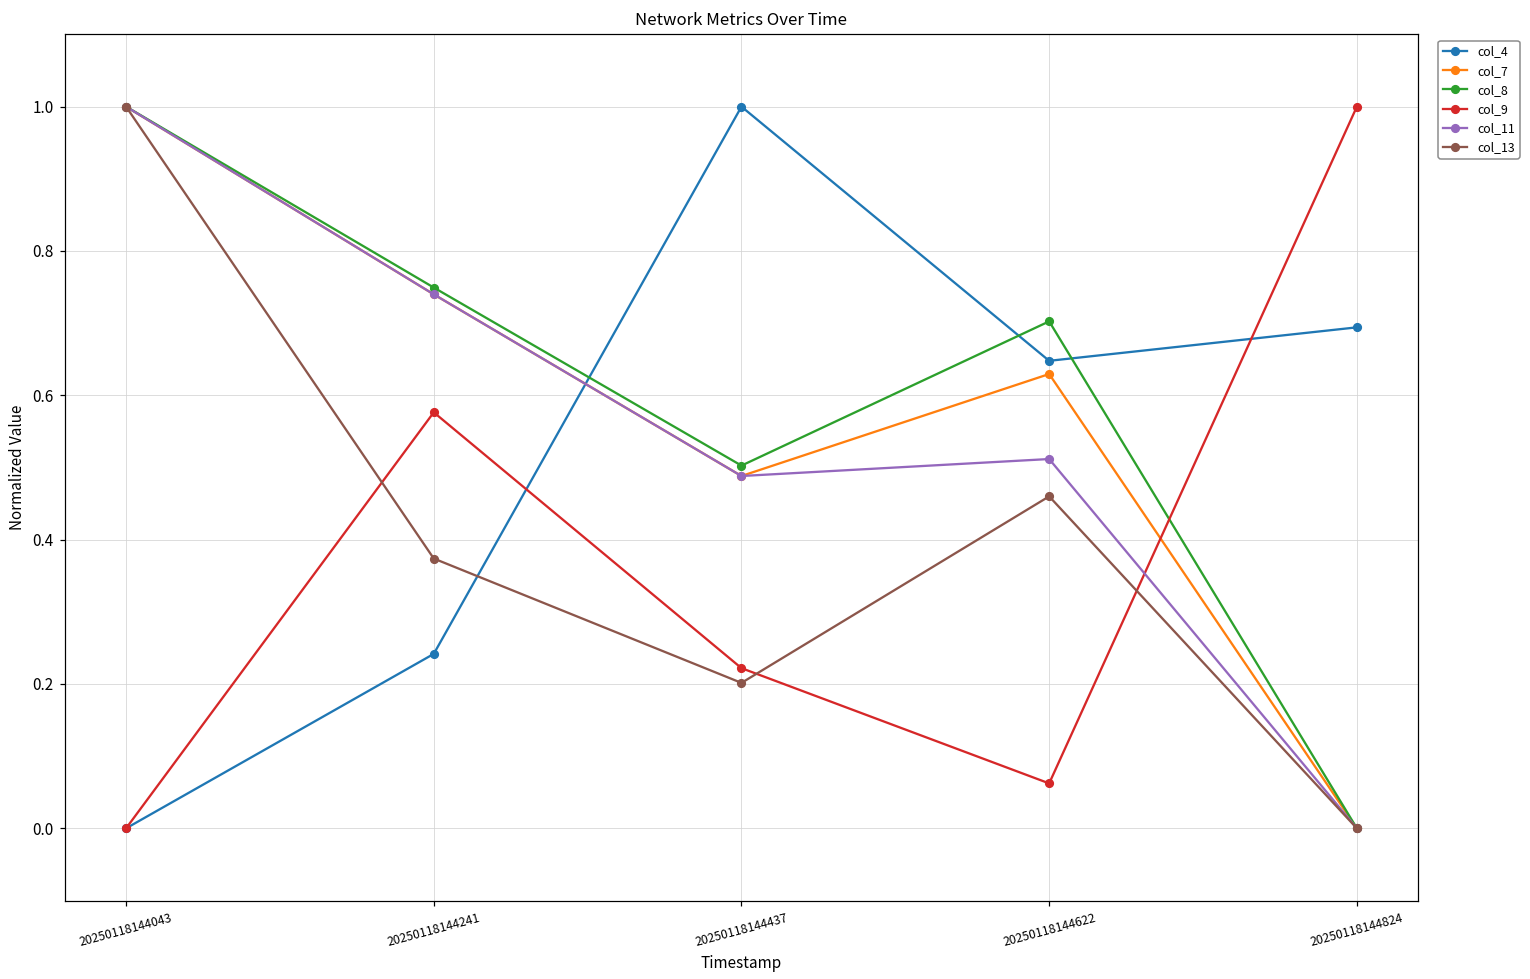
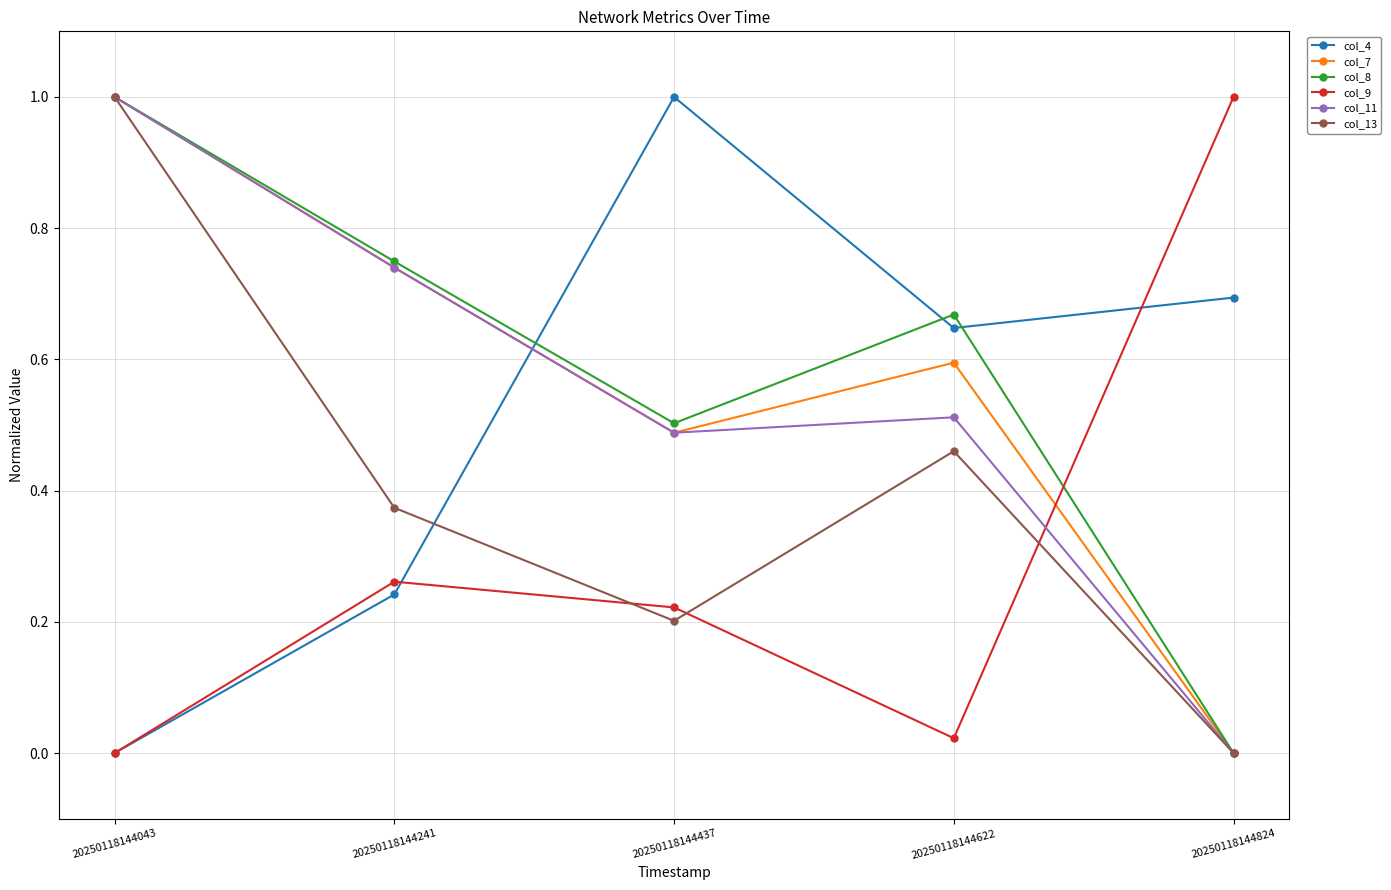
col_9, 20250118144241: 0.58 -> 0.26
col_7, 20250118144622: 0.63 -> 0.59
col_8, 20250118144622: 0.70 -> 0.67
col_9, 20250118144622: 0.06 -> 0.02
